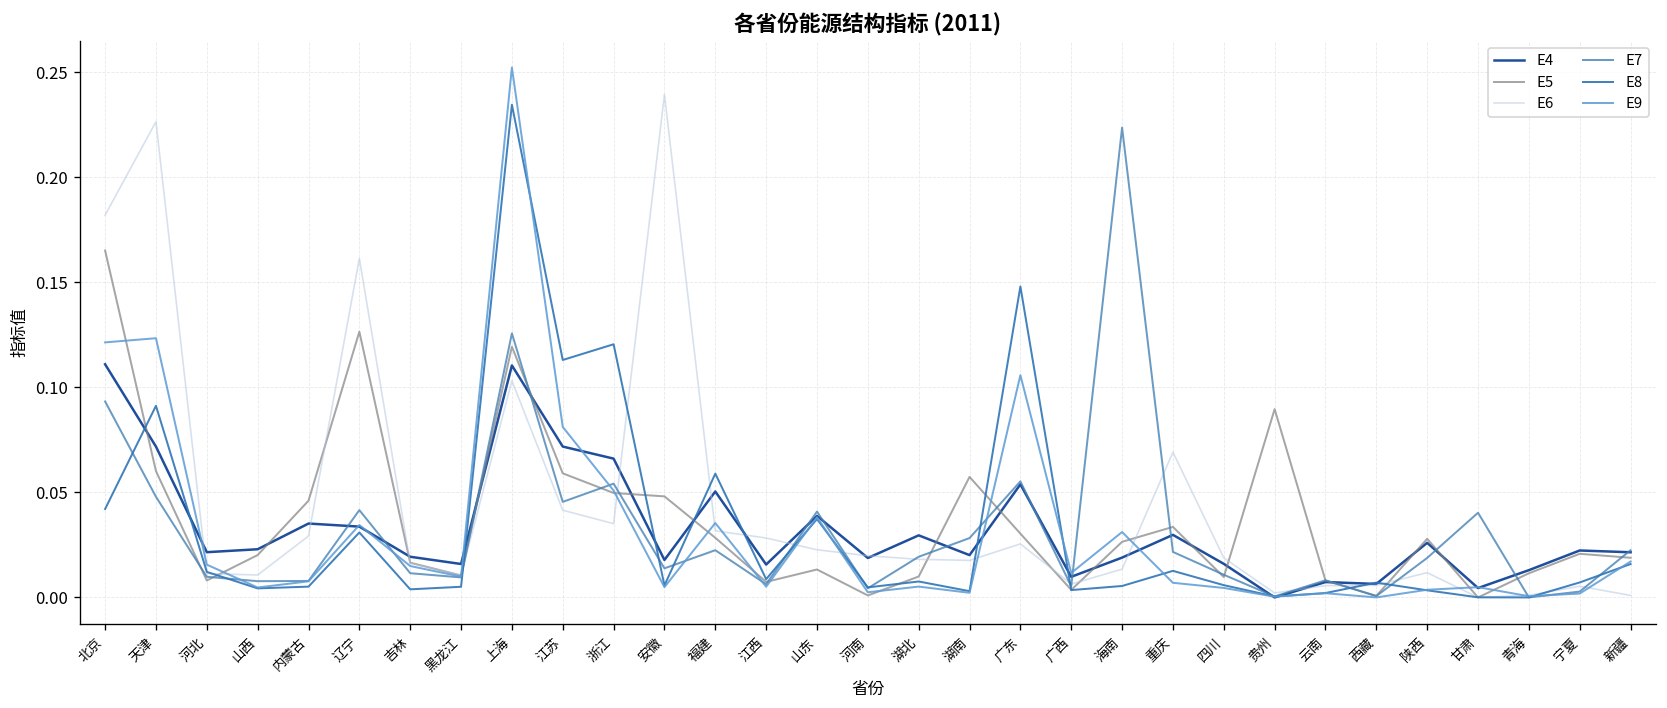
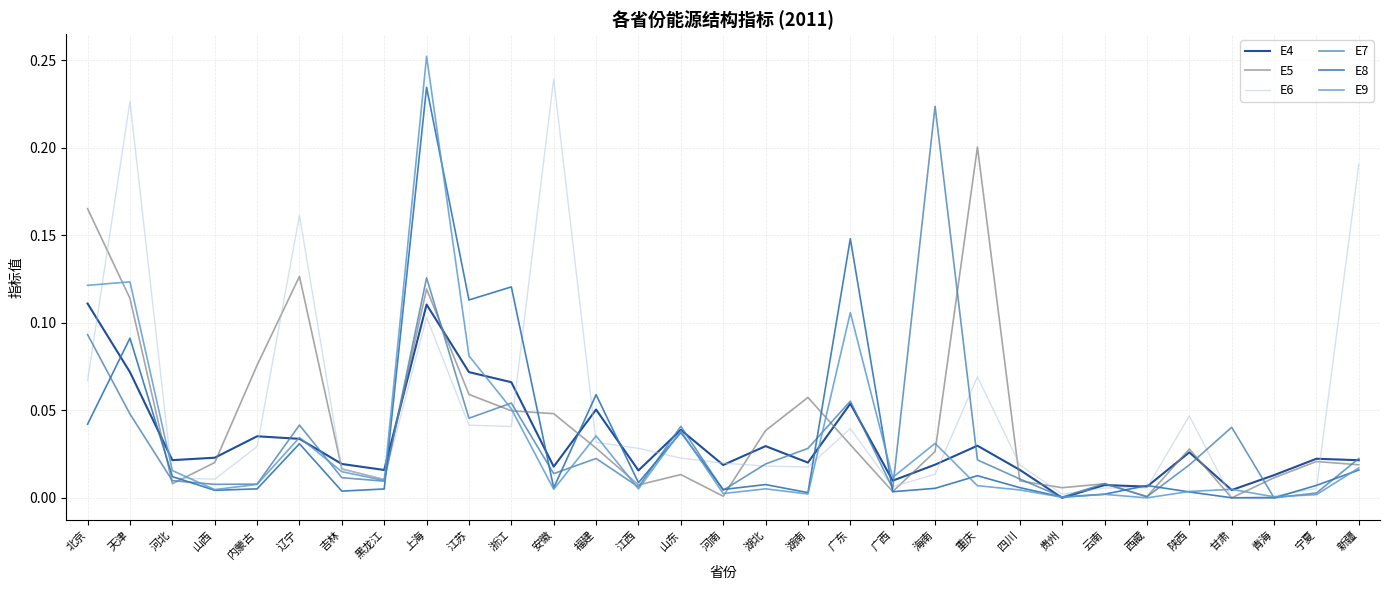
E6, 北京: 0.182 -> 0.067
E5, 天津: 0.060 -> 0.114
E5, 内蒙古: 0.046 -> 0.076
E6, 浙江: 0.035 -> 0.041
E5, 湖北: 0.010 -> 0.038
E6, 广东: 0.025 -> 0.040
E5, 重庆: 0.034 -> 0.200
E5, 贵州: 0.090 -> 0.006
E6, 陕西: 0.012 -> 0.047
E6, 新疆: 0.001 -> 0.191
